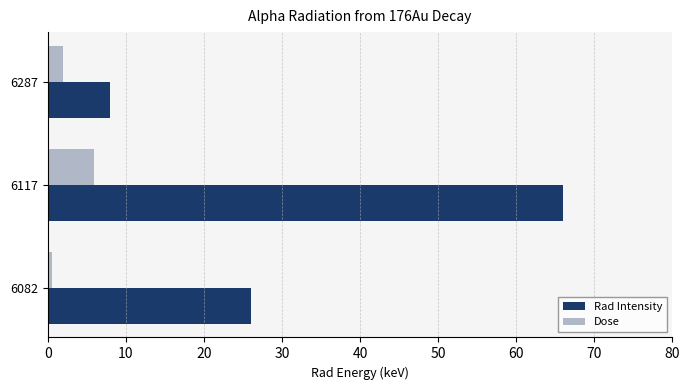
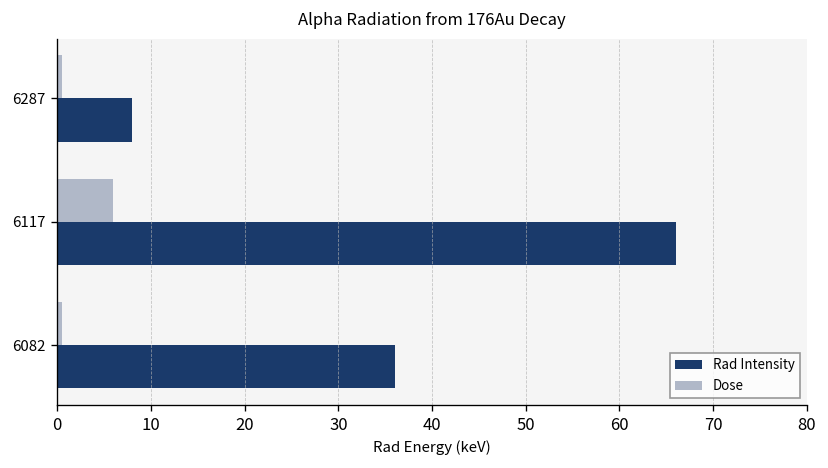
Dose, 6287: 2 -> 1
Rad Intensity, 6082: 26 -> 36
